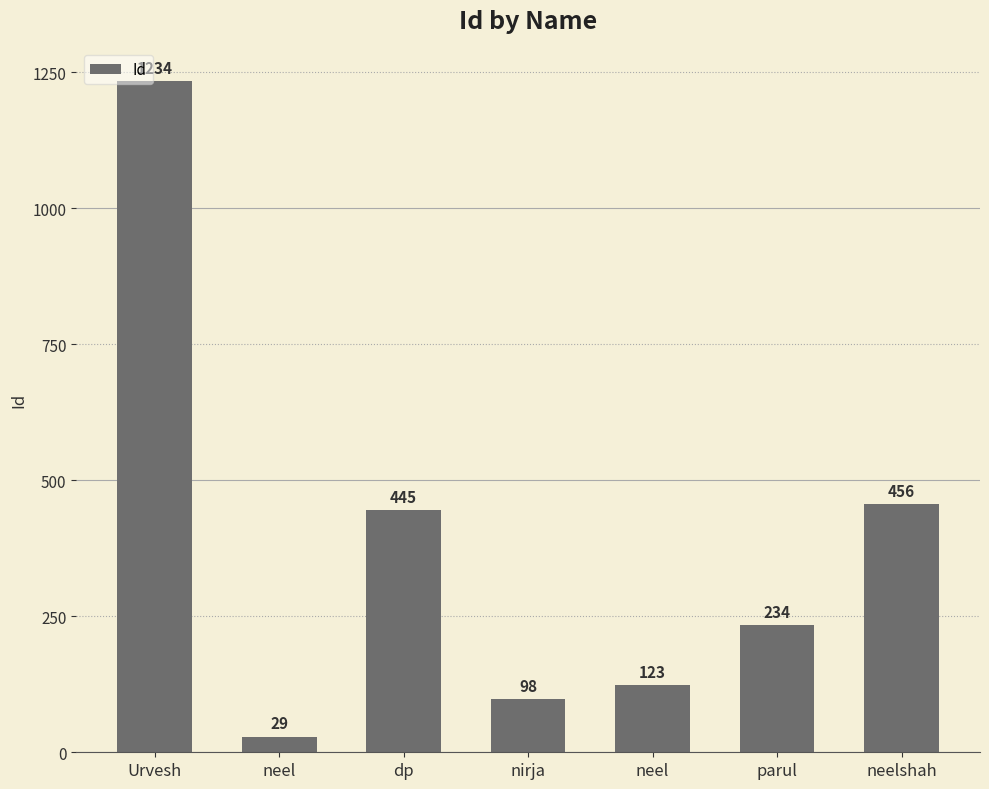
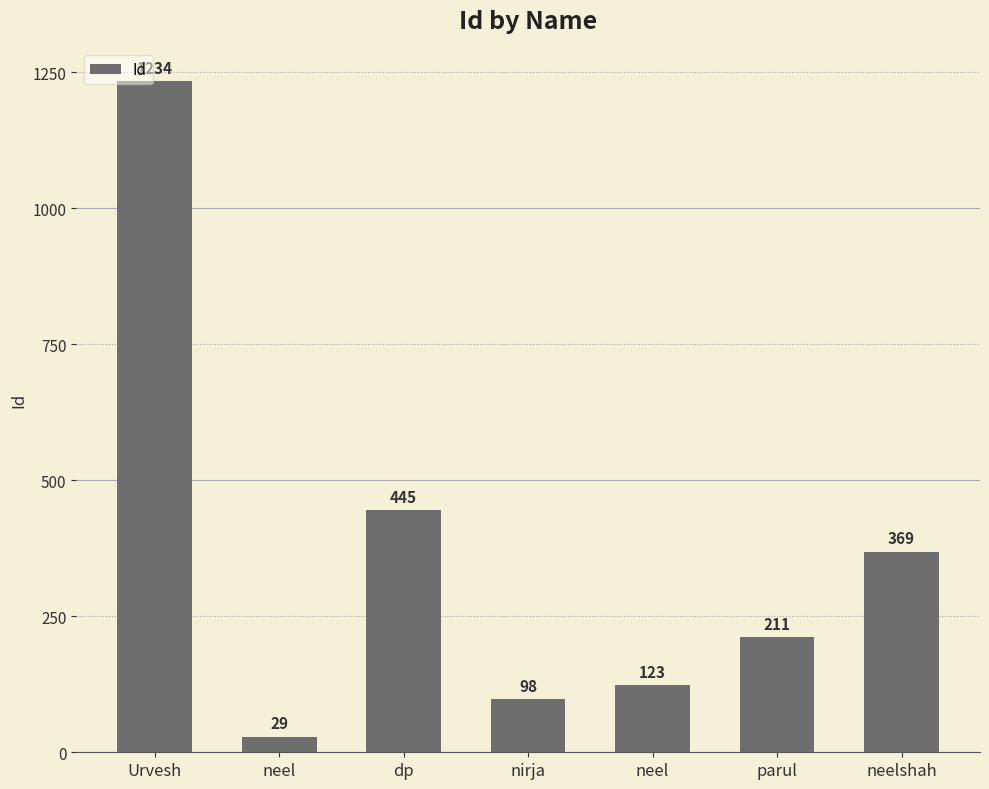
parul: 234 -> 211
neelshah: 456 -> 369
